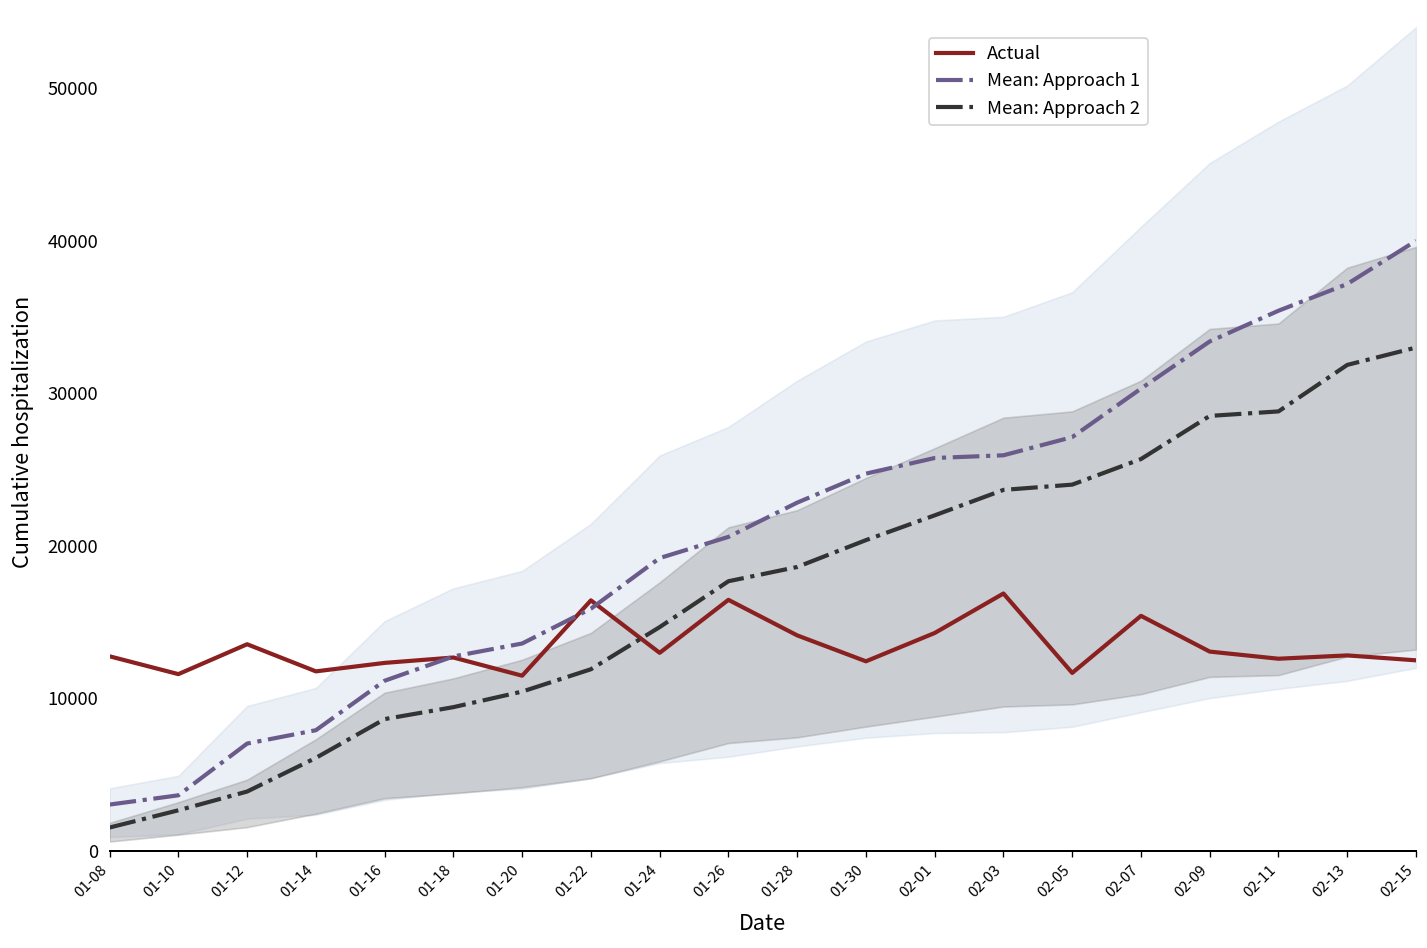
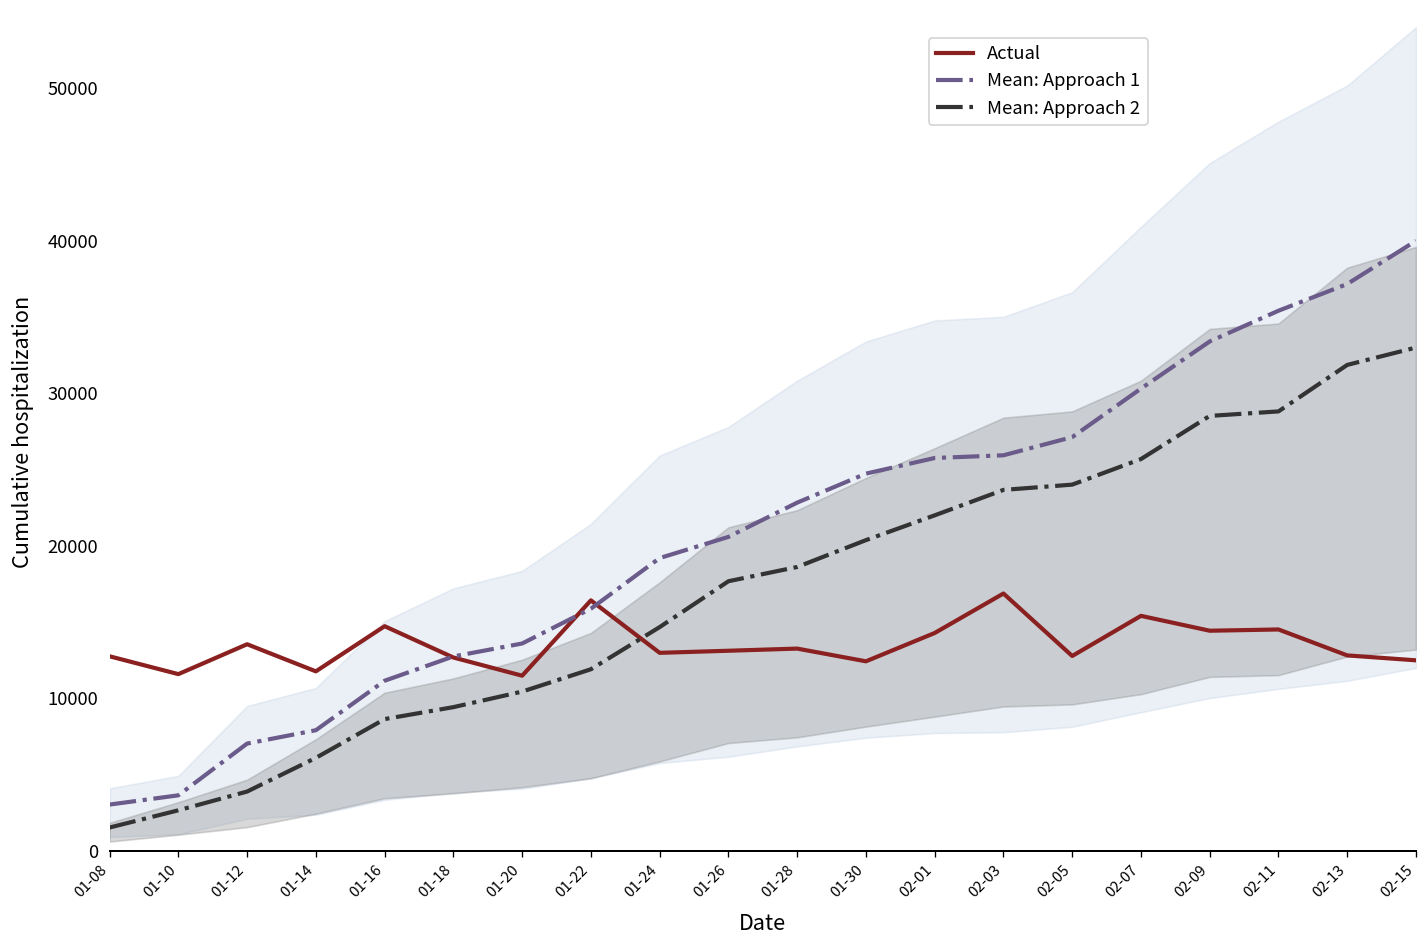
Actual, 01-16: 12300 -> 14700
Actual, 01-26: 16500 -> 13100
Actual, 01-28: 14100 -> 13300
Actual, 02-05: 11700 -> 12800
Actual, 02-09: 13100 -> 14400
Actual, 02-11: 12600 -> 14500
